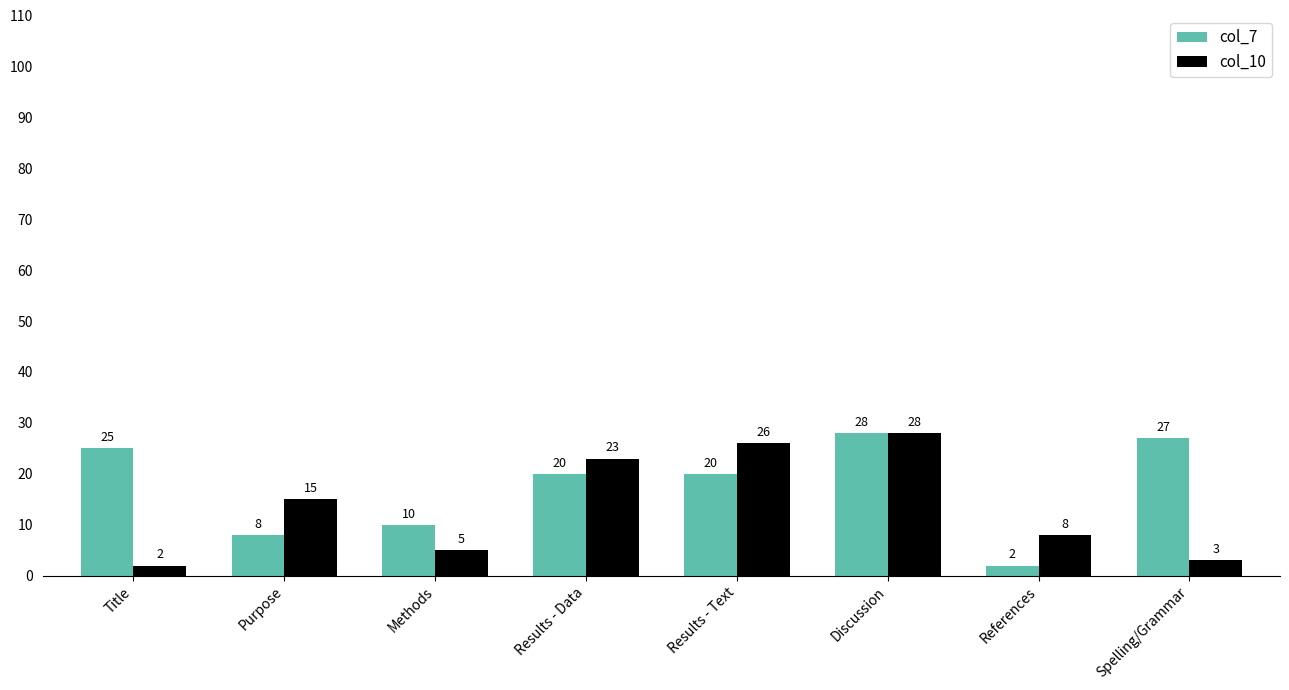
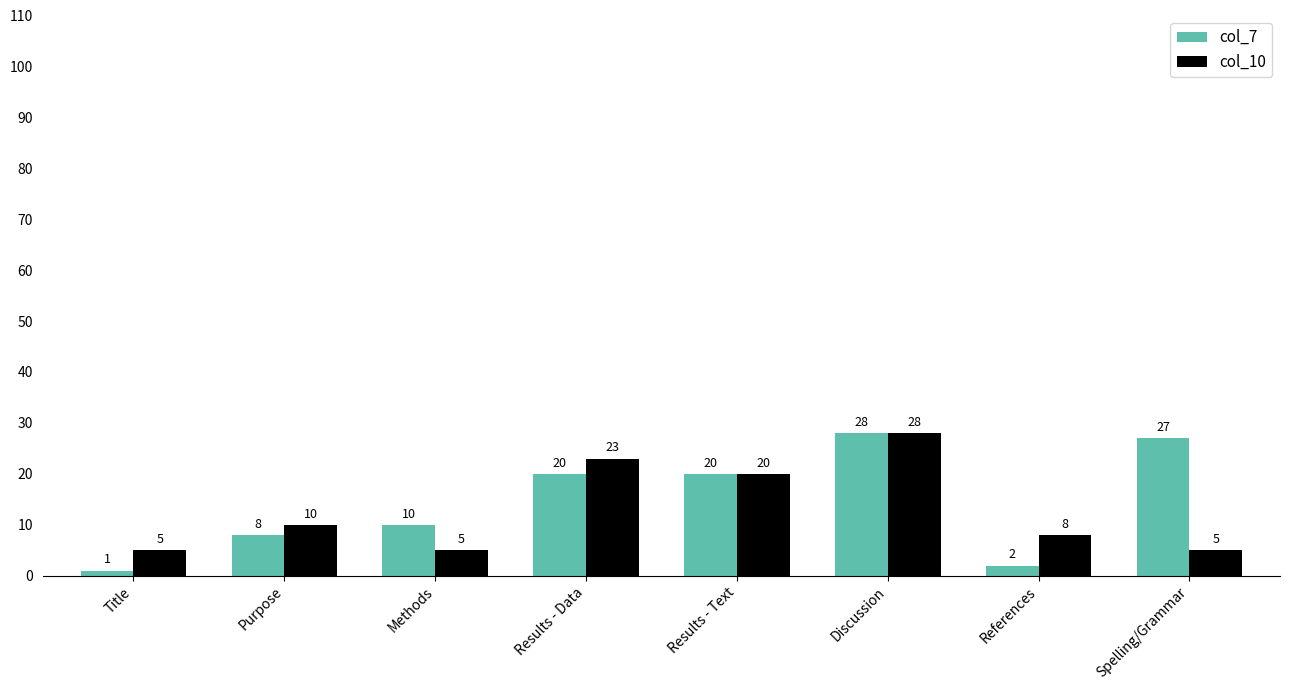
col_7, Title: 25 -> 1
col_10, Title: 2 -> 5
col_10, Purpose: 15 -> 10
col_10, Results - Text: 26 -> 20
col_10, Spelling/Grammar: 3 -> 5
